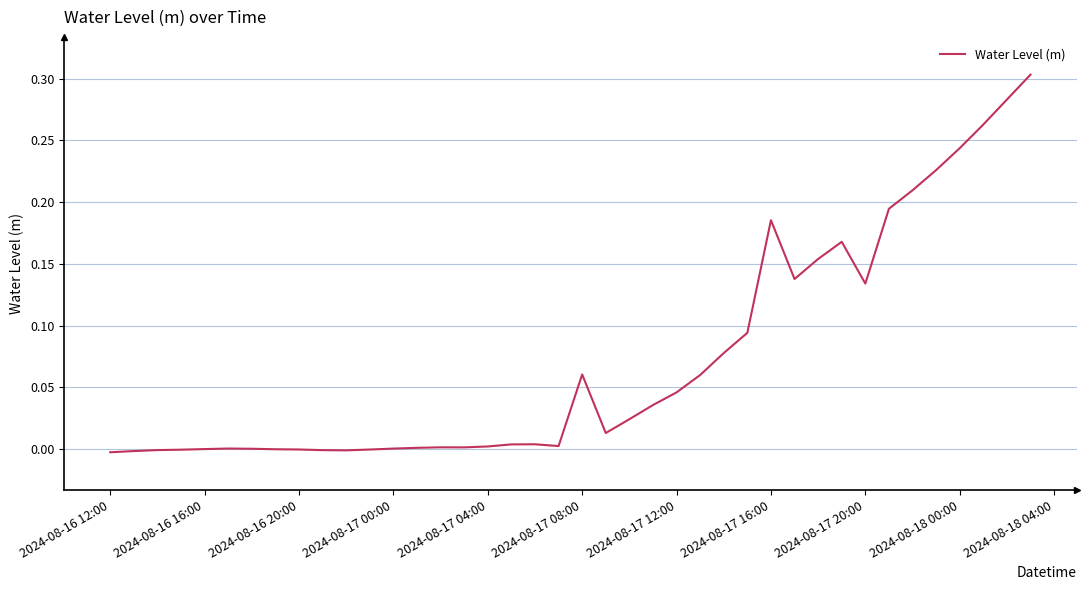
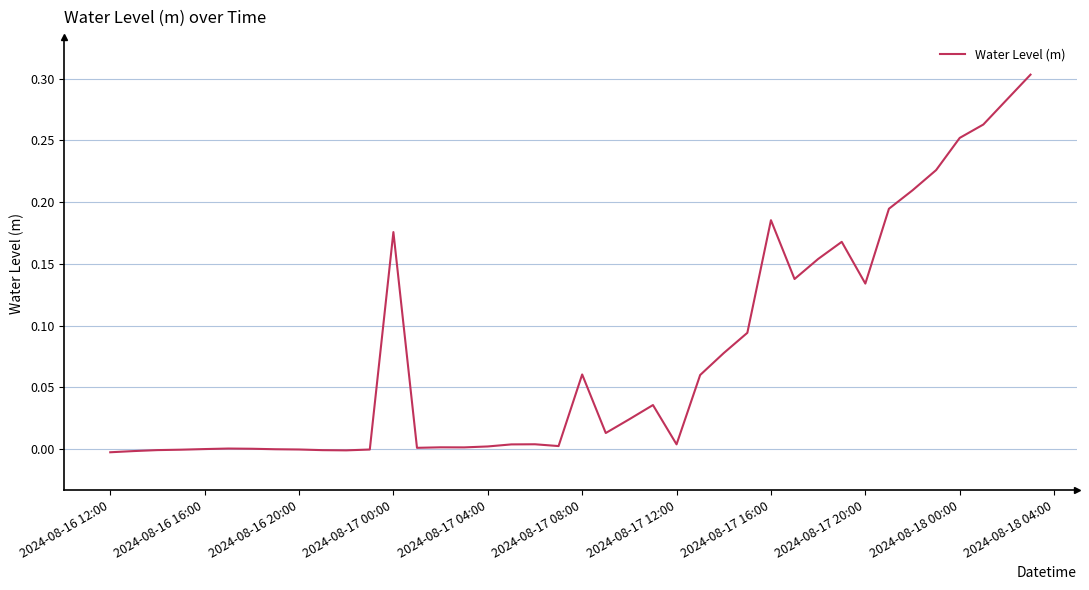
2024-08-17 00:00: 0.000 -> 0.176
2024-08-17 12:00: 0.046 -> 0.004
2024-08-18 00:00: 0.244 -> 0.252
